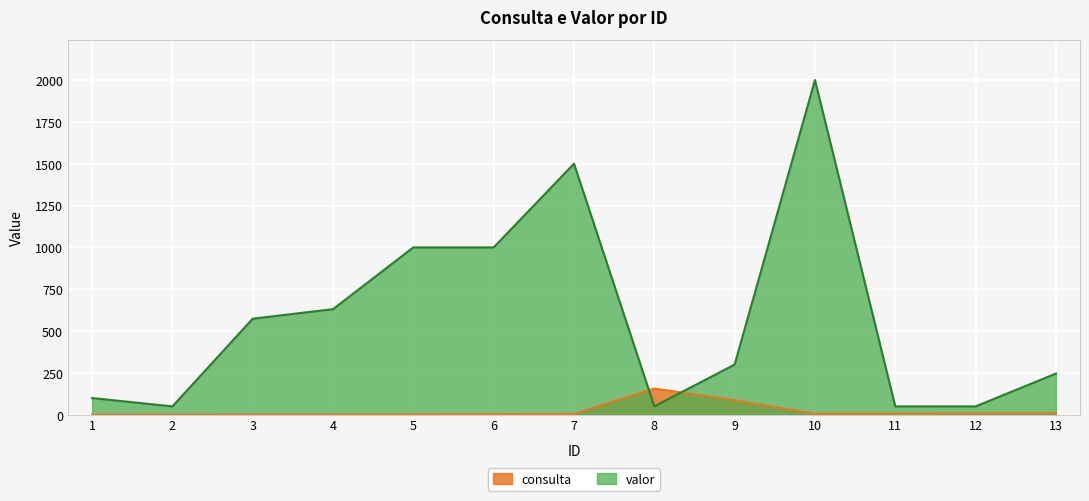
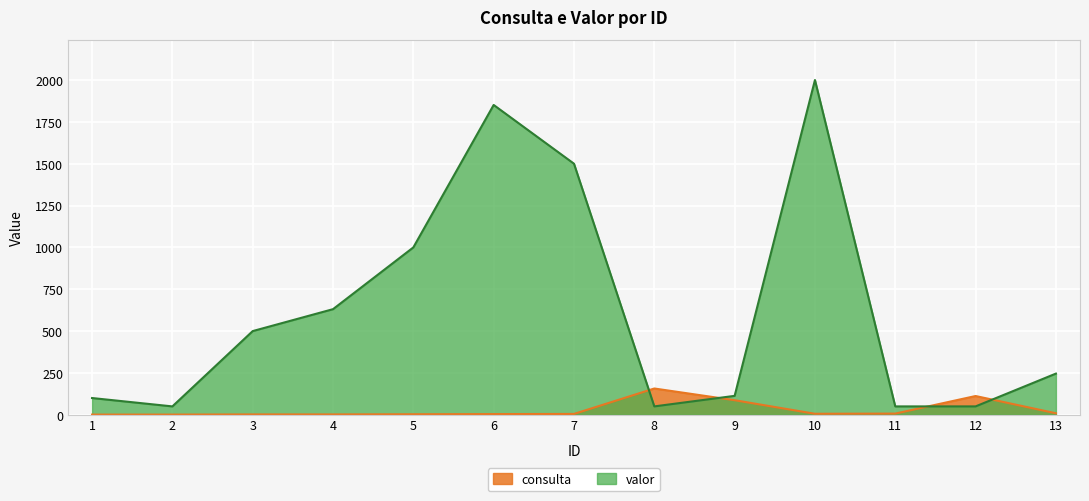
valor, 3: 570 -> 500
valor, 6: 1000 -> 1850
valor, 9: 300 -> 110
consulta, 12: 10 -> 110
